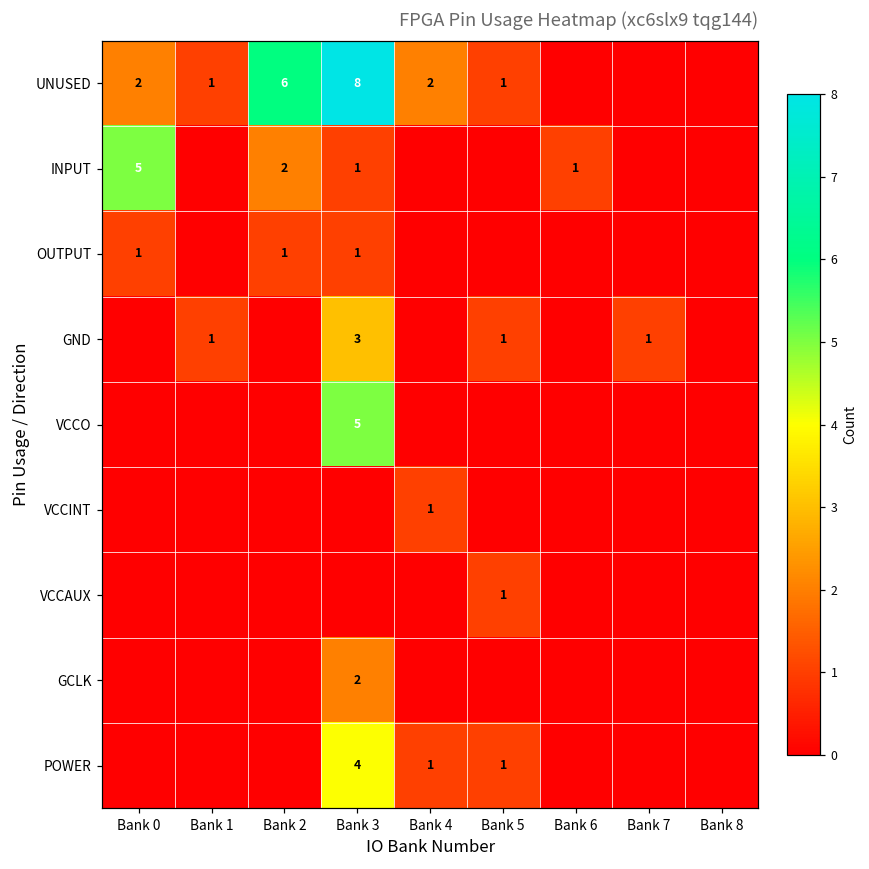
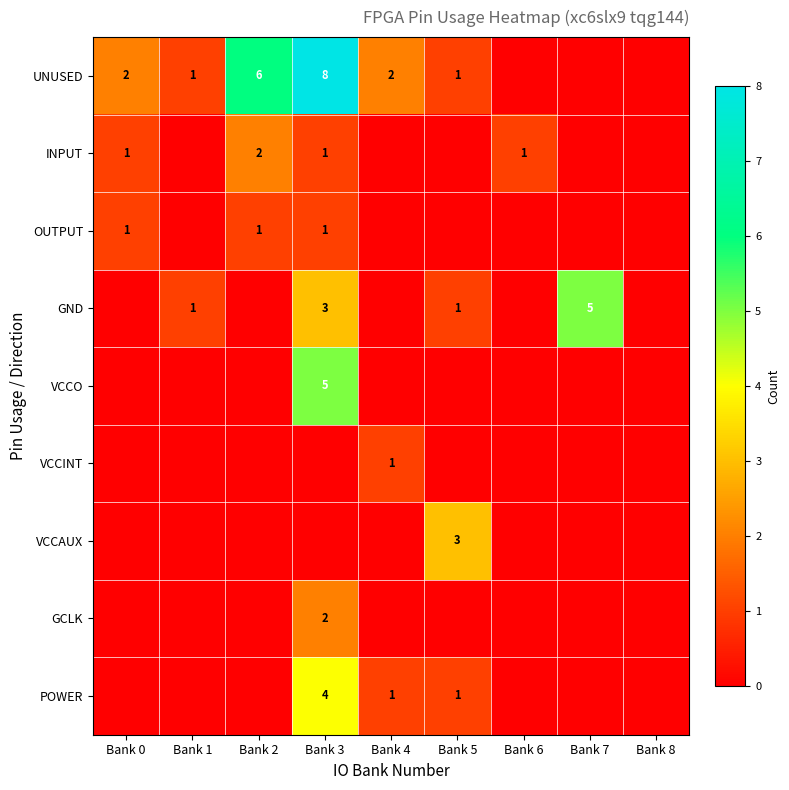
INPUT, Bank 0: 5 -> 1
GND, Bank 7: 1 -> 5
VCCAUX, Bank 5: 1 -> 3
